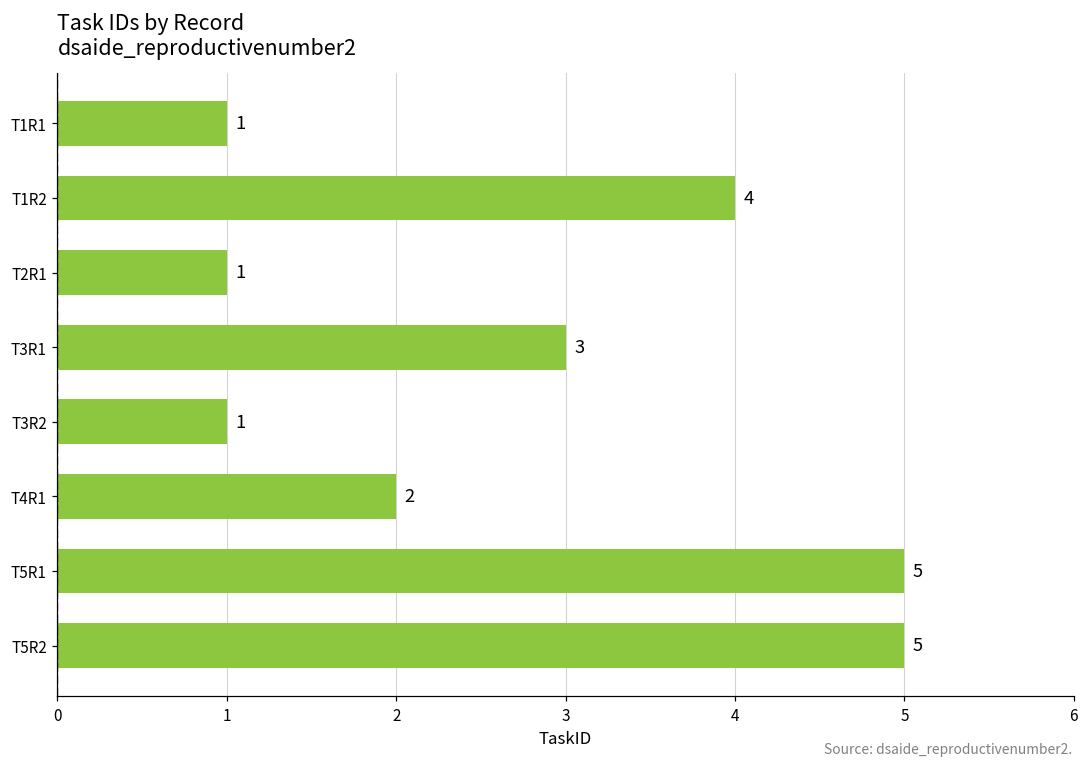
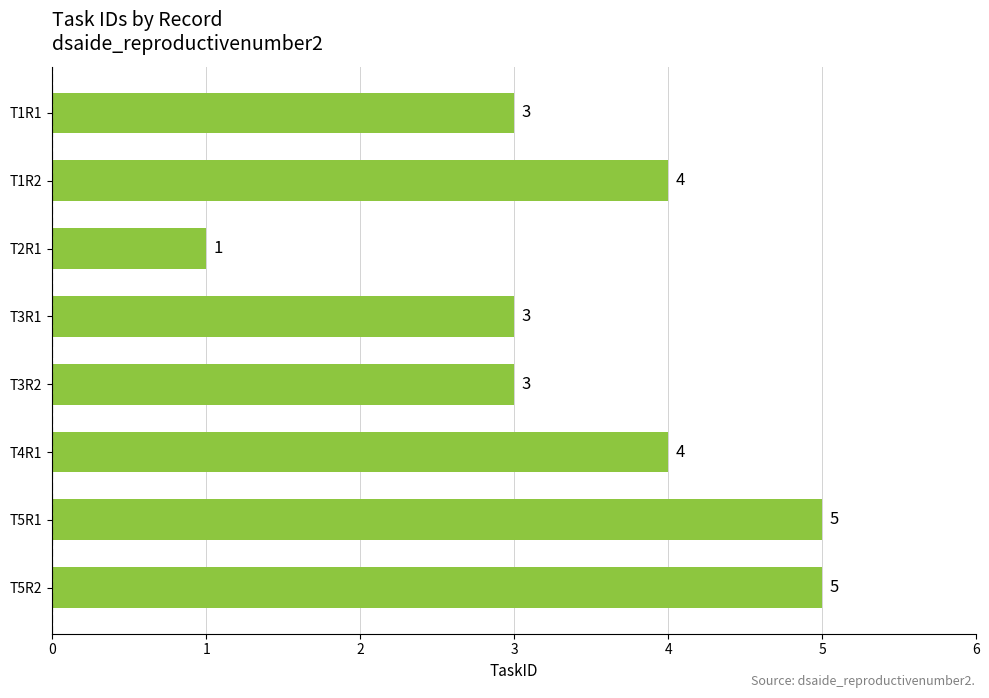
T1R1: 1 -> 3
T3R2: 1 -> 3
T4R1: 2 -> 4
